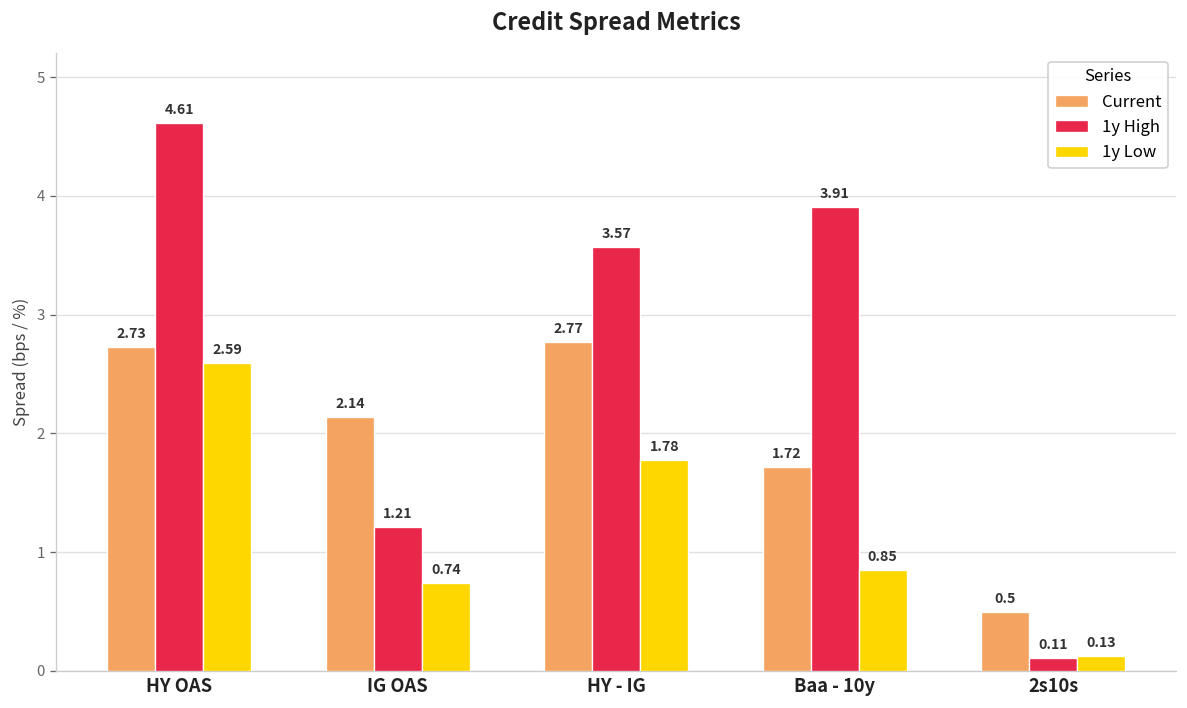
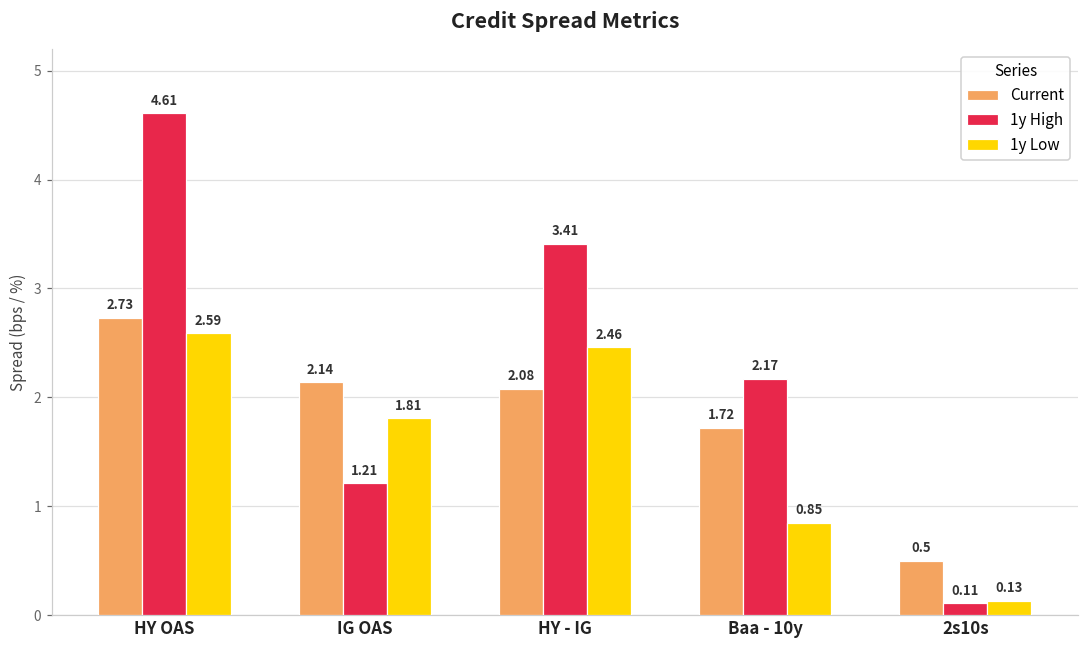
1y Low, IG OAS: 0.74 -> 1.81
Current, HY - IG: 2.77 -> 2.08
1y High, HY - IG: 3.57 -> 3.41
1y Low, HY - IG: 1.78 -> 2.46
1y High, Baa - 10y: 3.91 -> 2.17
